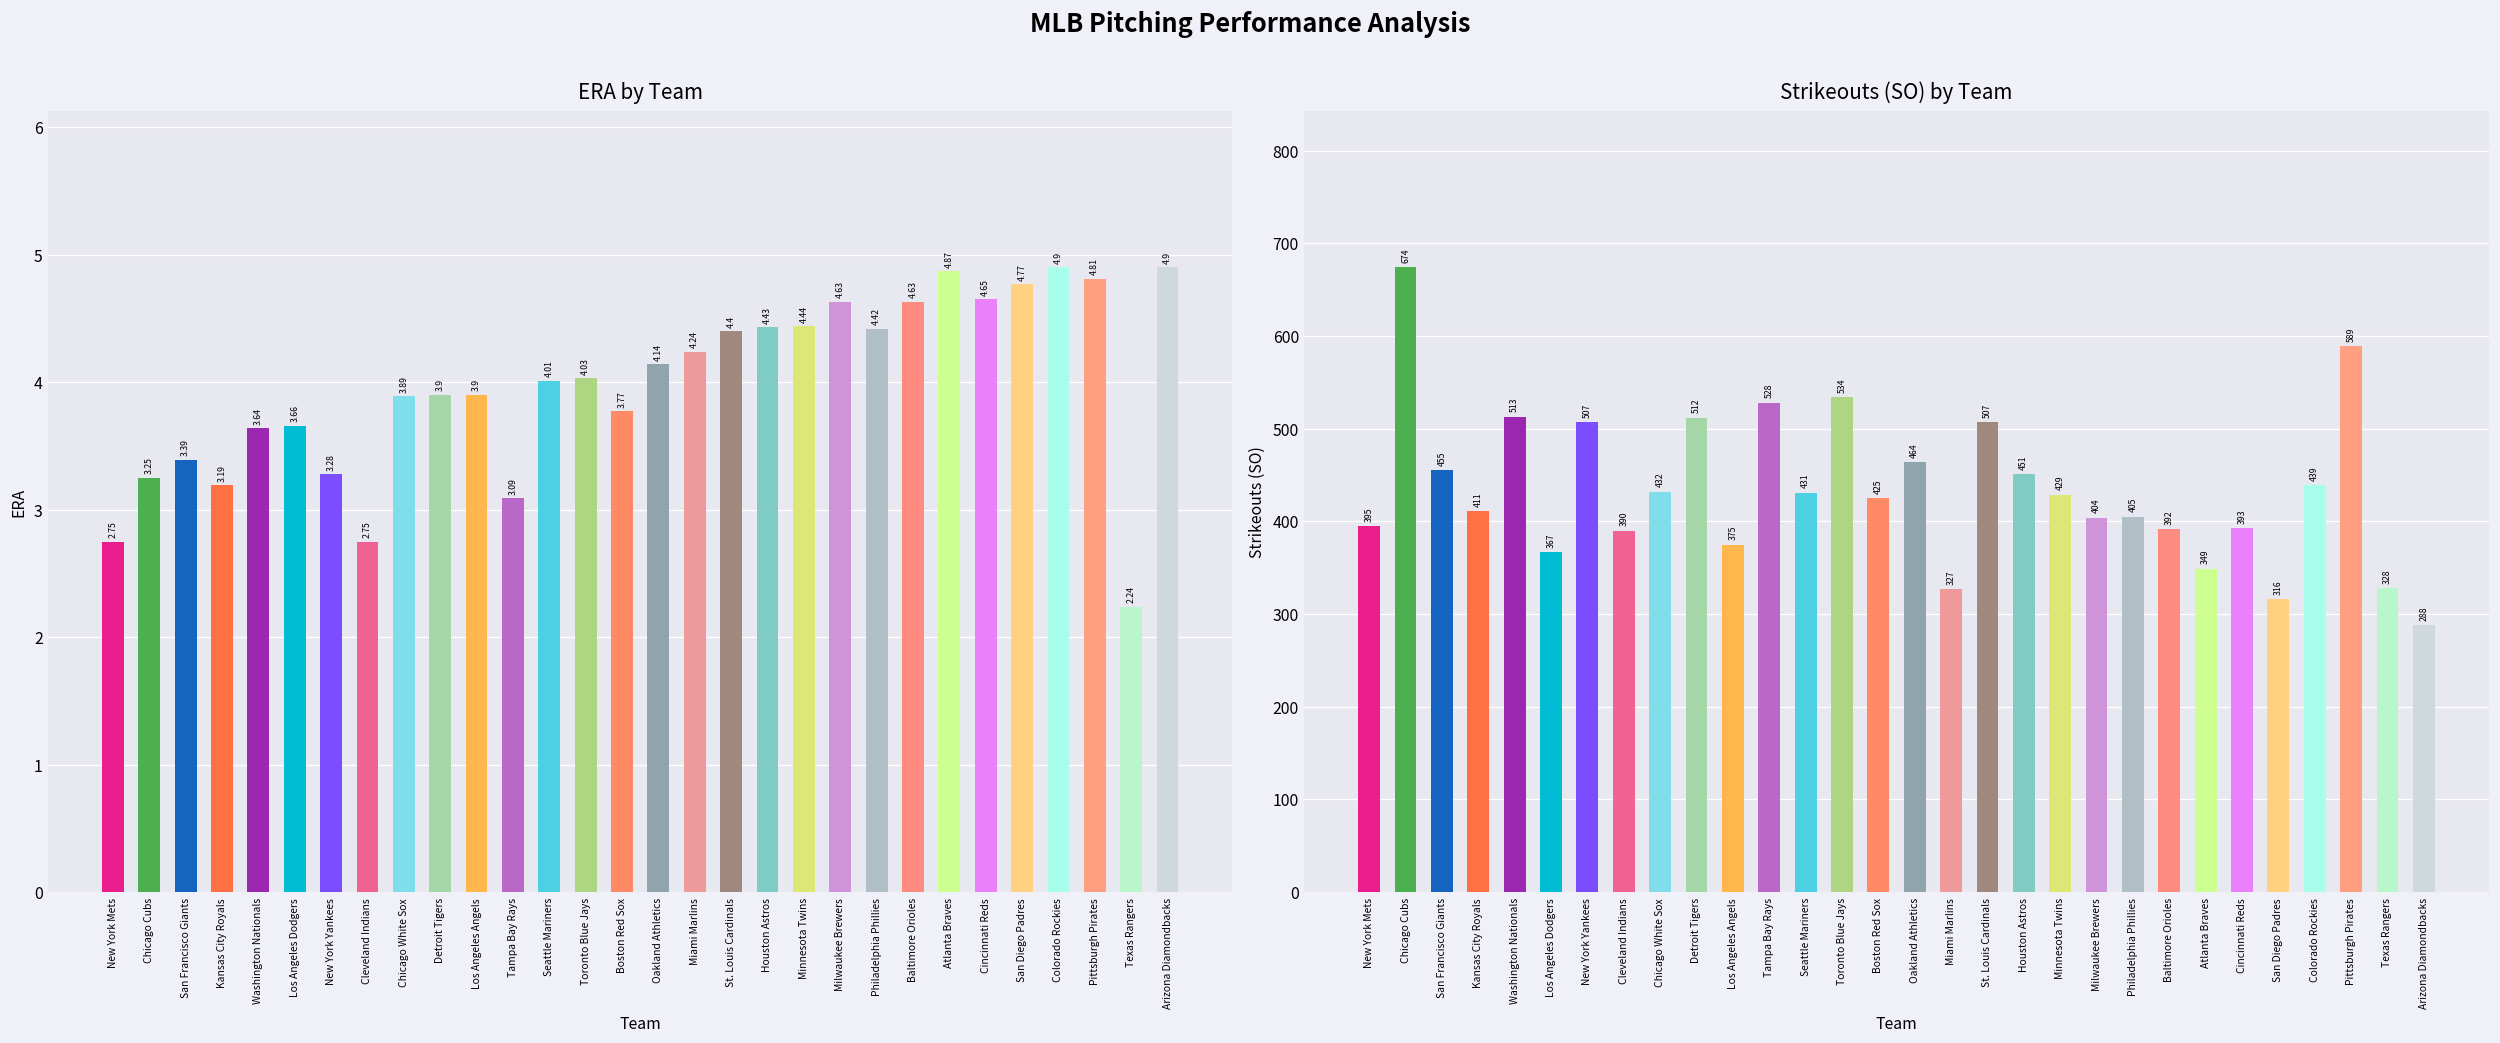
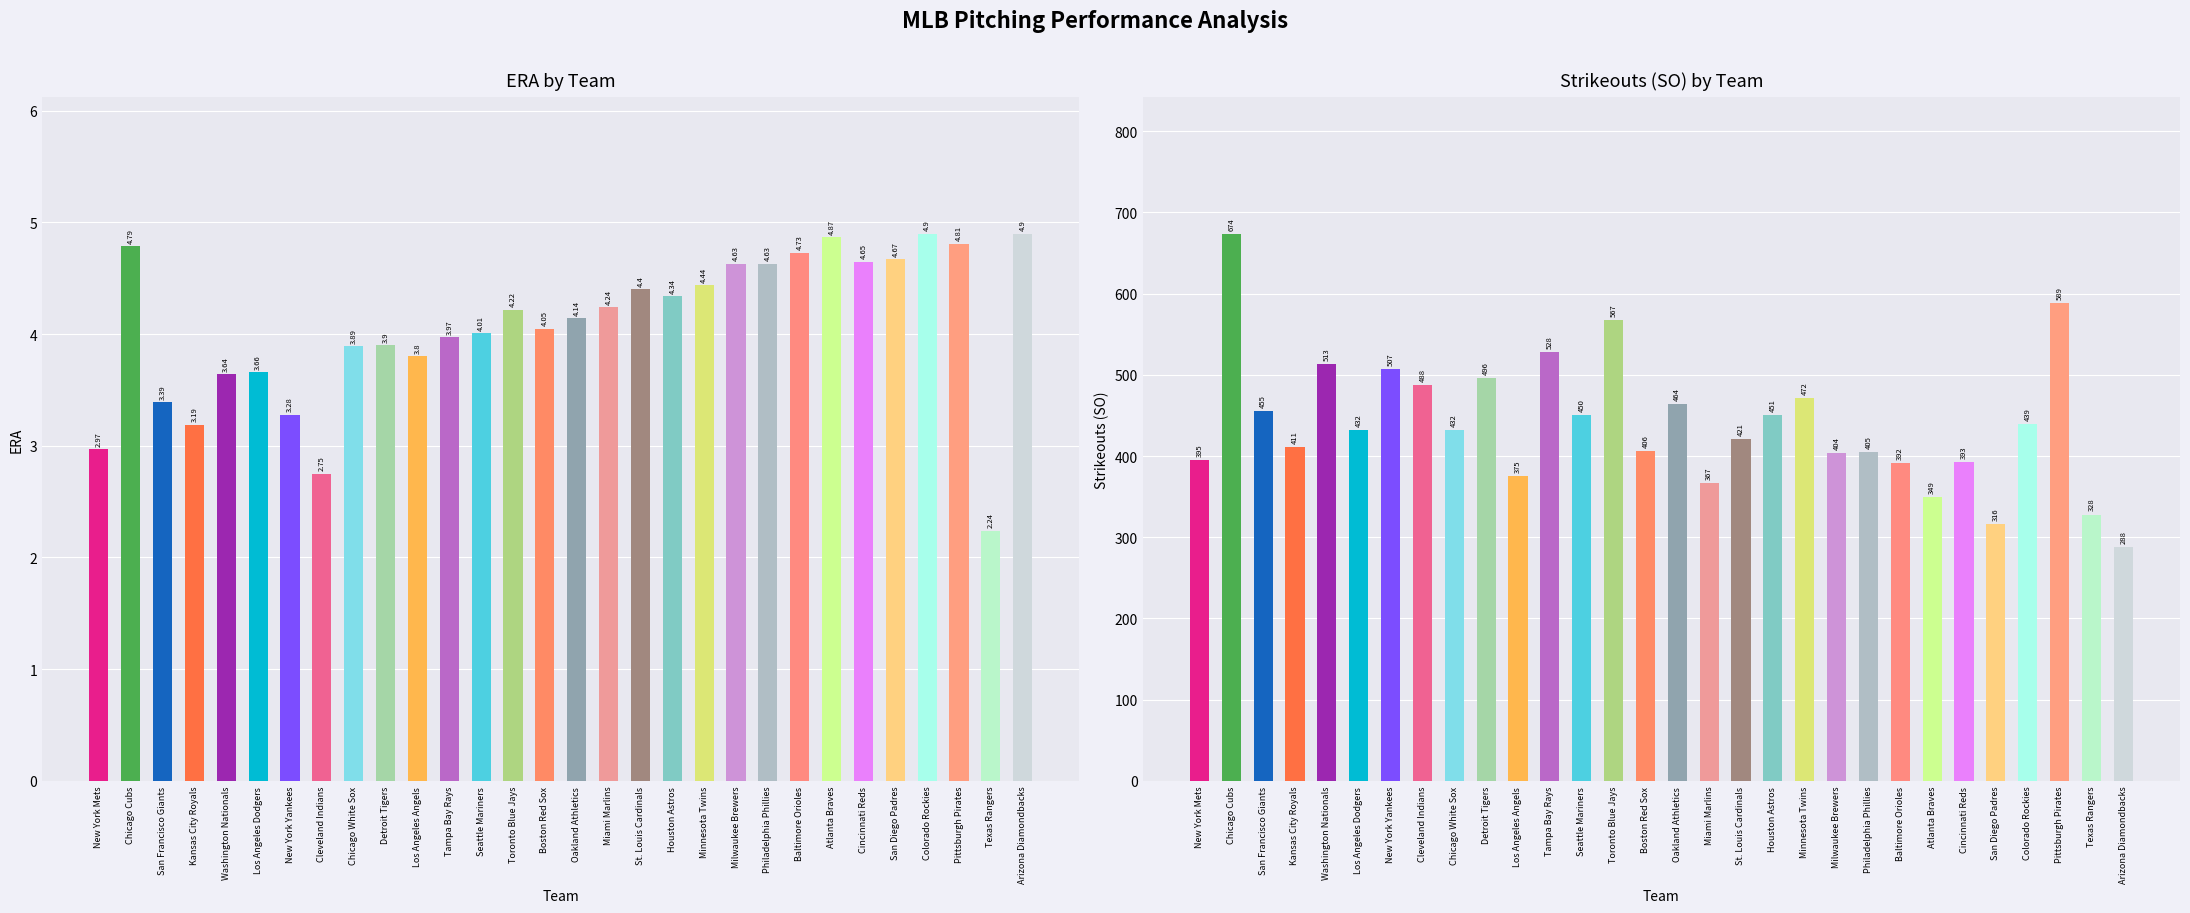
ERA by Team, New York Mets: 2.75 -> 2.97
ERA by Team, Chicago Cubs: 3.25 -> 4.79
ERA by Team, Los Angeles Angels: 3.9 -> 3.8
ERA by Team, Tampa Bay Rays: 3.09 -> 3.97
ERA by Team, Toronto Blue Jays: 4.03 -> 4.22
ERA by Team, Boston Red Sox: 3.77 -> 4.05
ERA by Team, Houston Astros: 4.43 -> 4.34
ERA by Team, Philadelphia Phillies: 4.42 -> 4.63
ERA by Team, Baltimore Orioles: 4.63 -> 4.73
ERA by Team, San Diego Padres: 4.77 -> 4.67
Strikeouts (SO) by Team, Los Angeles Dodgers: 367 -> 432
Strikeouts (SO) by Team, Cleveland Indians: 390 -> 488
Strikeouts (SO) by Team, Detroit Tigers: 512 -> 496
Strikeouts (SO) by Team, Seattle Mariners: 431 -> 450
Strikeouts (SO) by Team, Toronto Blue Jays: 534 -> 567
Strikeouts (SO) by Team, Boston Red Sox: 425 -> 406
Strikeouts (SO) by Team, Miami Marlins: 327 -> 367
Strikeouts (SO) by Team, St. Louis Cardinals: 507 -> 421
Strikeouts (SO) by Team, Minnesota Twins: 429 -> 472
